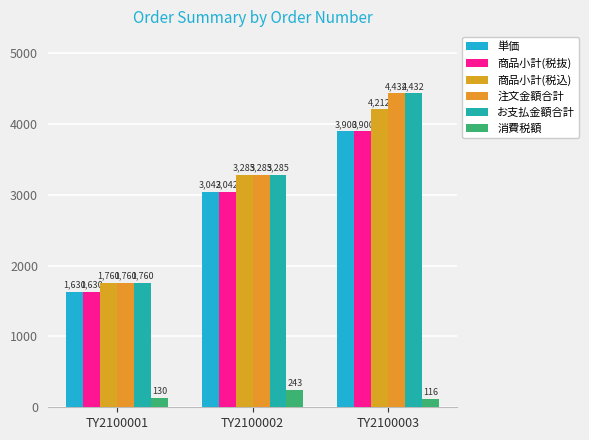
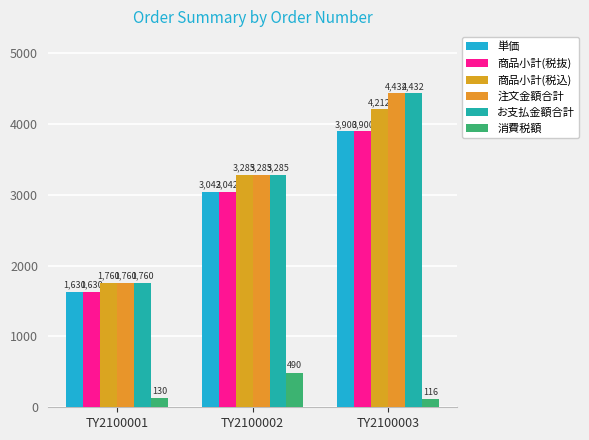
消費税額, TY2100002: 243 -> 490
